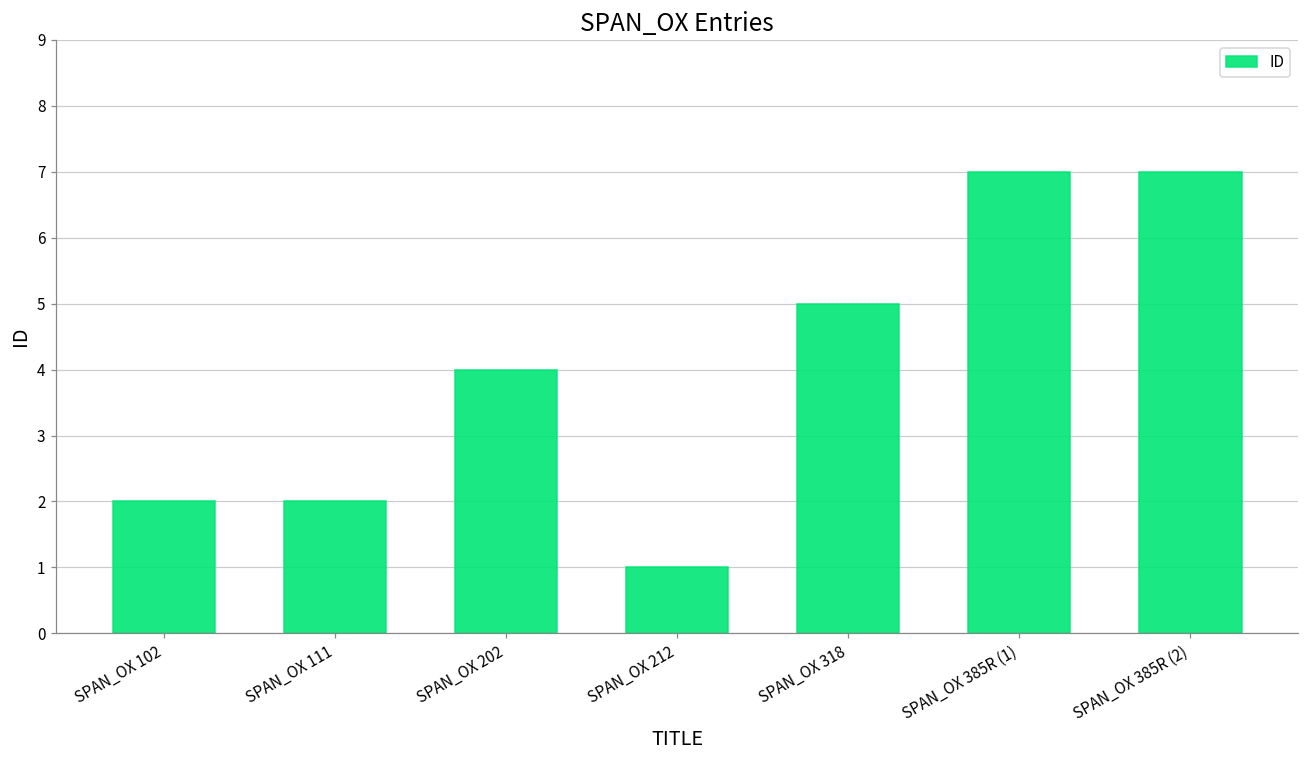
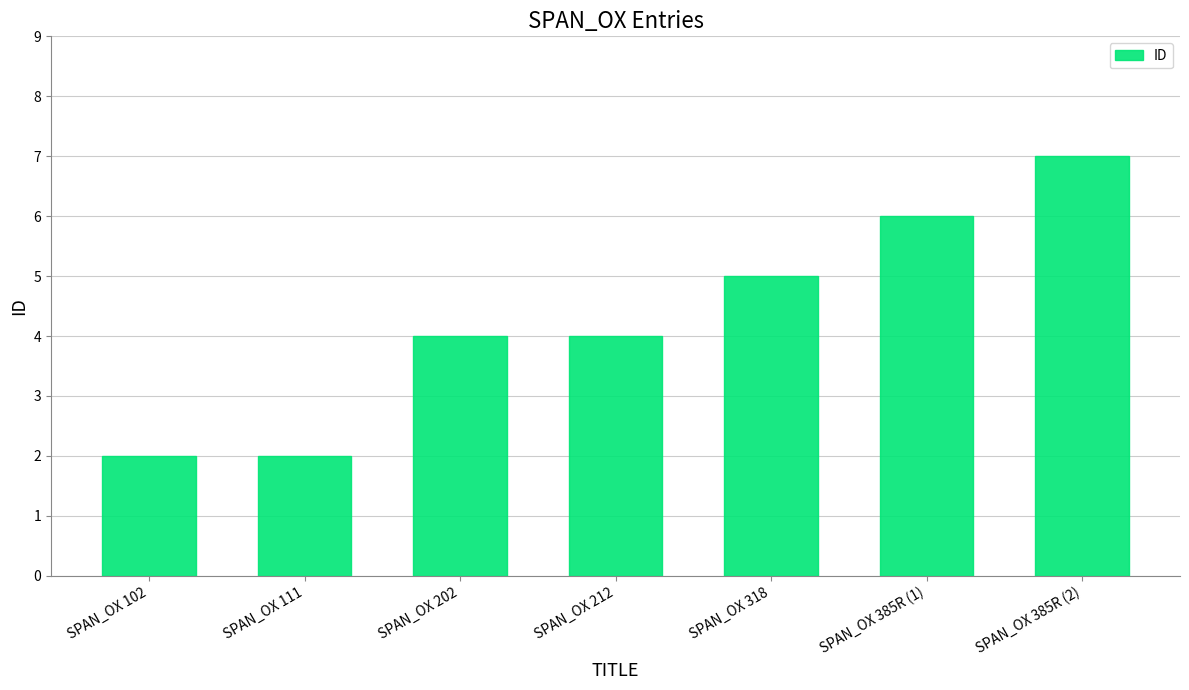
SPAN_OX 212: 1 -> 4
SPAN_OX 385R (1): 7 -> 6
